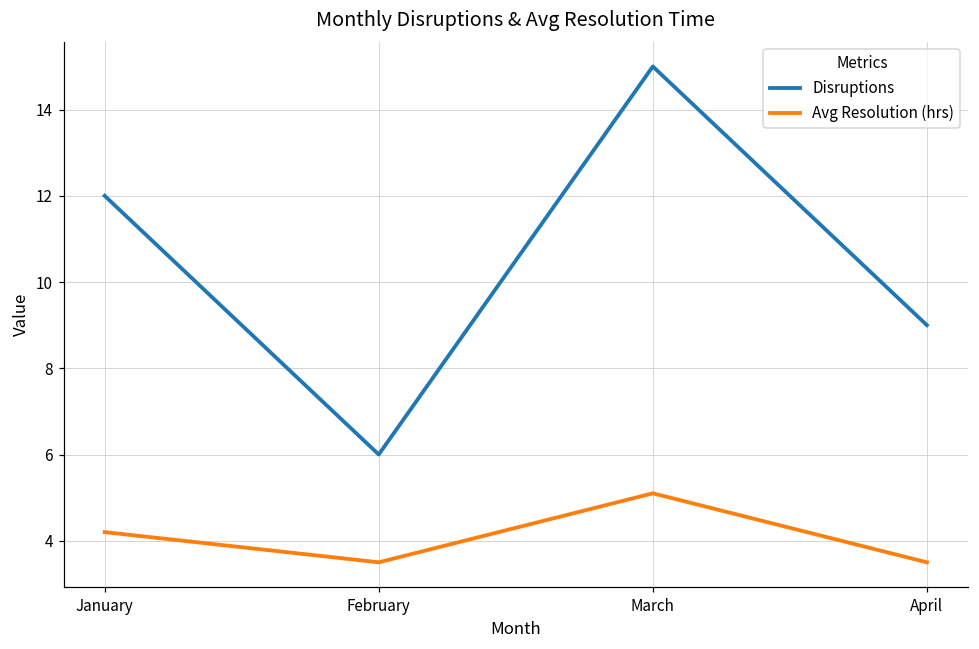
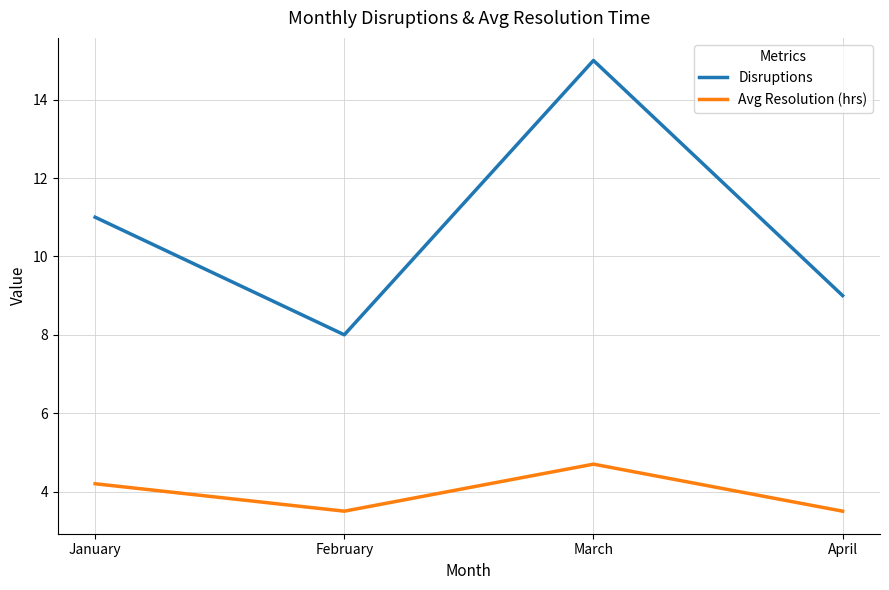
Disruptions, January: 12 -> 11
Disruptions, February: 6 -> 8
Avg Resolution (hrs), March: 5.1 -> 4.7
